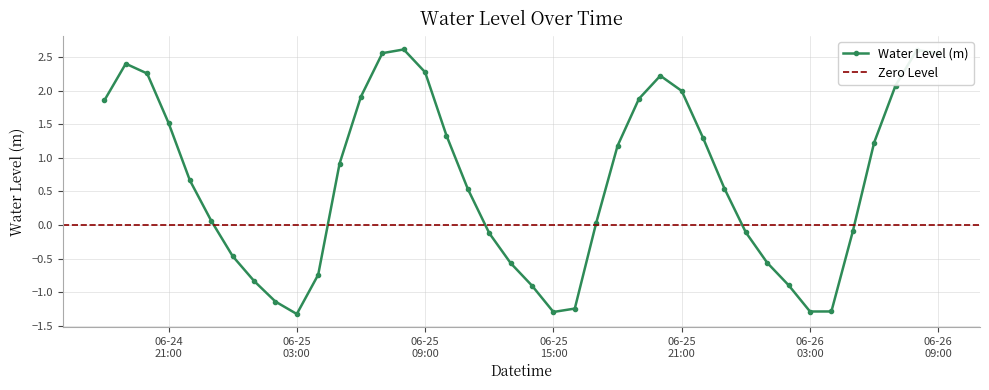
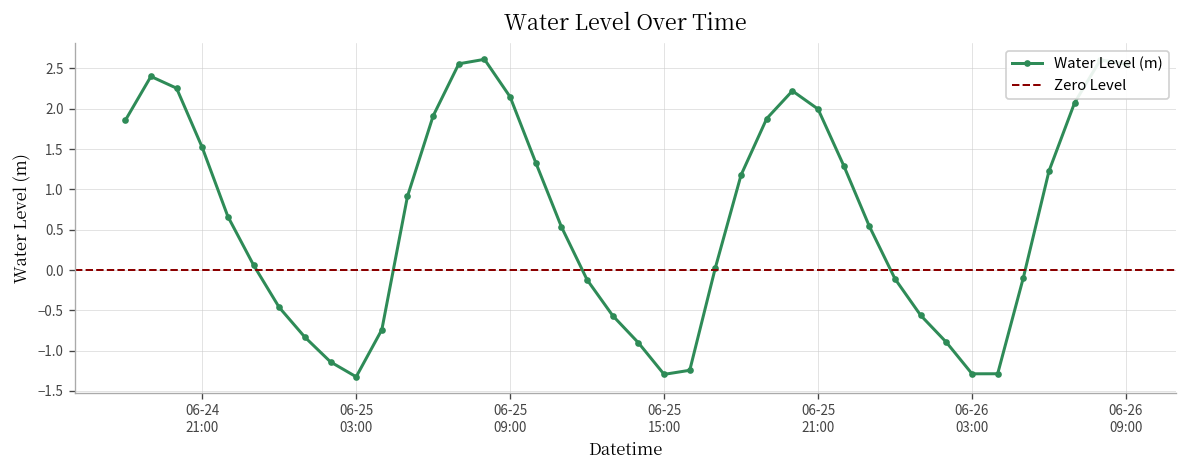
06-25 09:00: 2.3 -> 2.1
